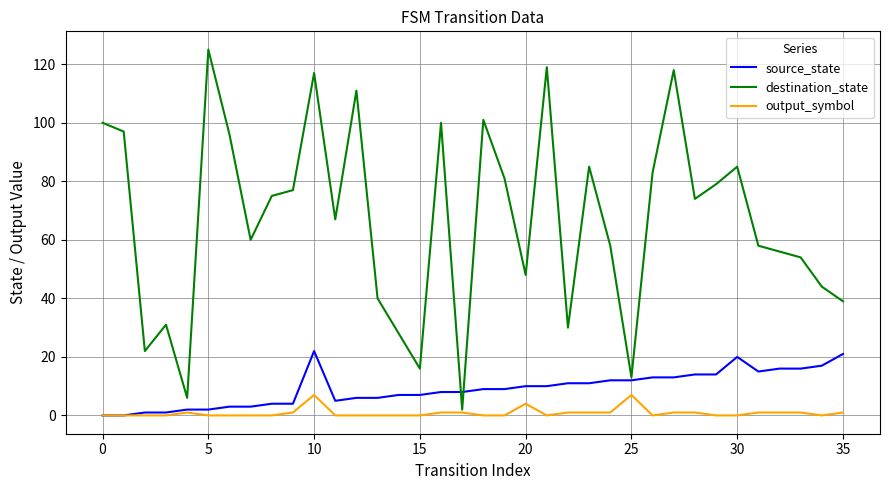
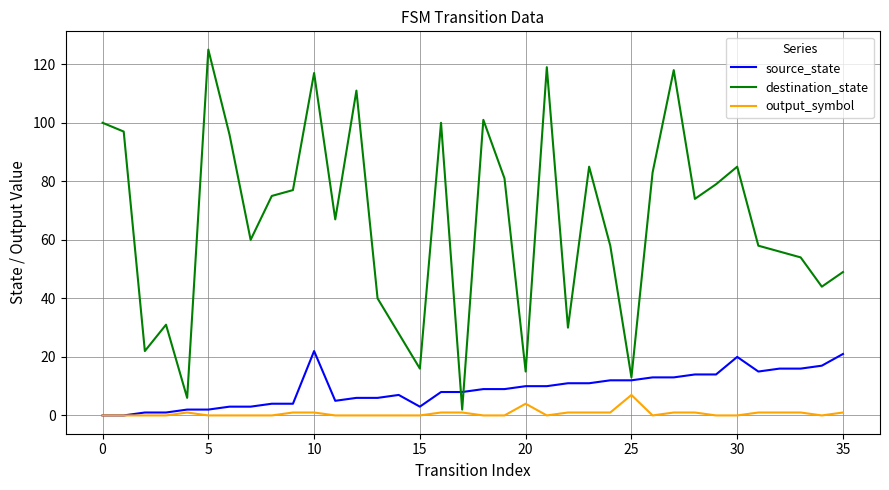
output_symbol, 10: 7 -> 1
source_state, 15: 7 -> 3
destination_state, 20: 48 -> 15
destination_state, 35: 39 -> 49
